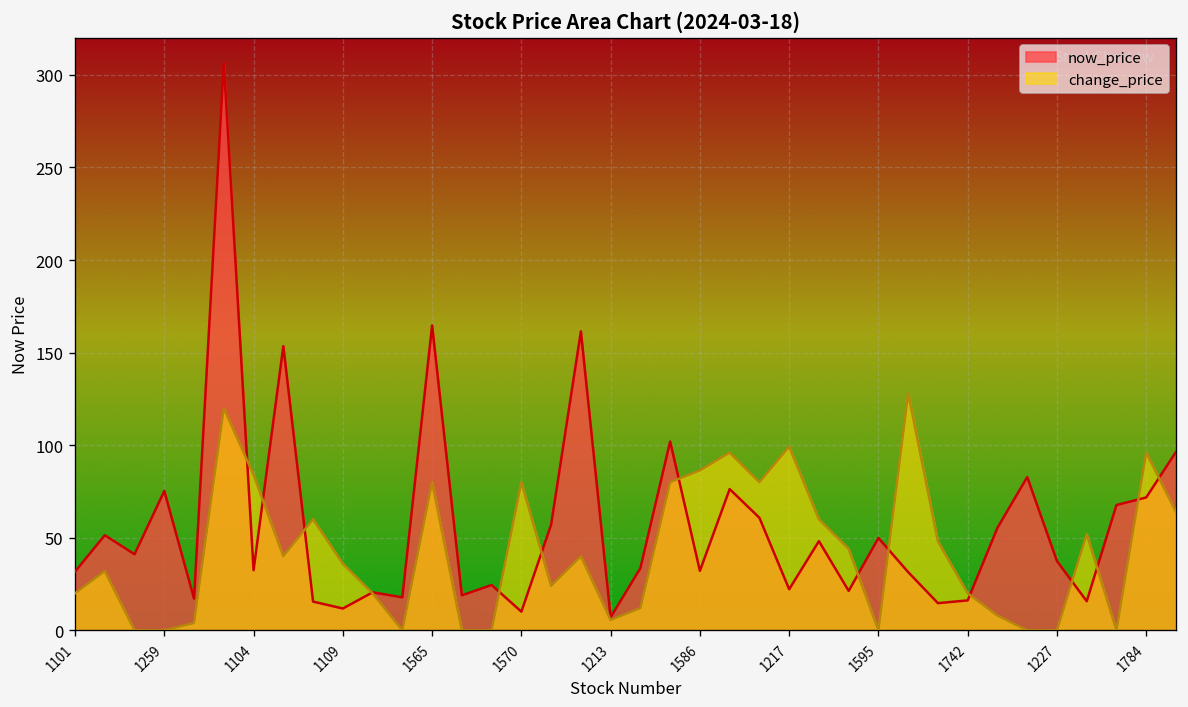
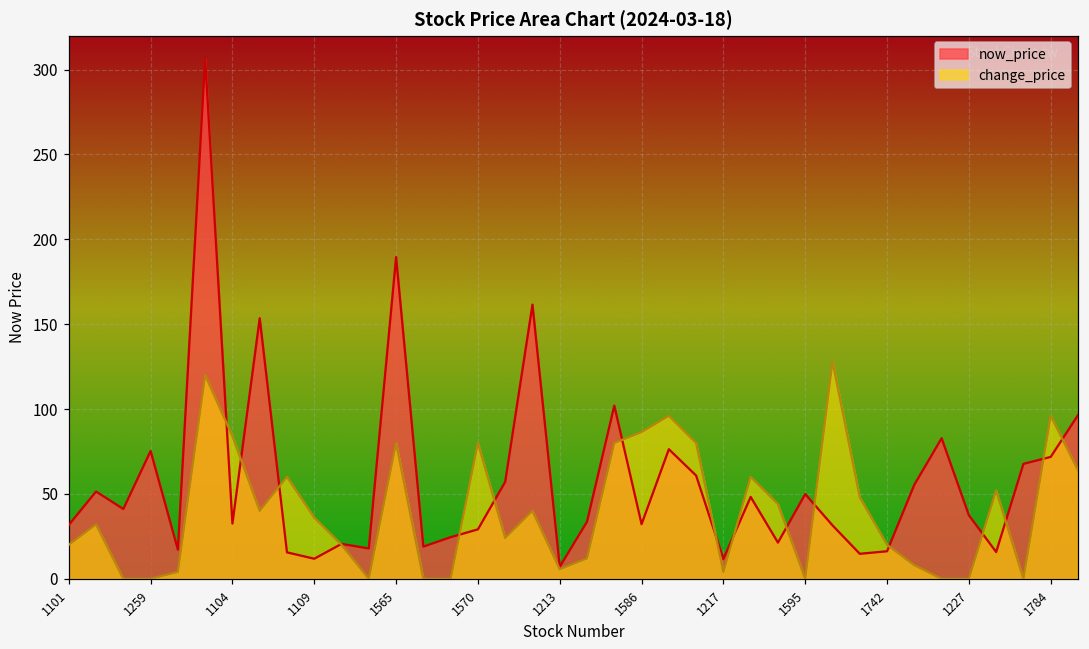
now_price, 1565: 165 -> 190
now_price, 1570: 10 -> 29
now_price, 1217: 22 -> 12
change_price, 1217: 99 -> 4
